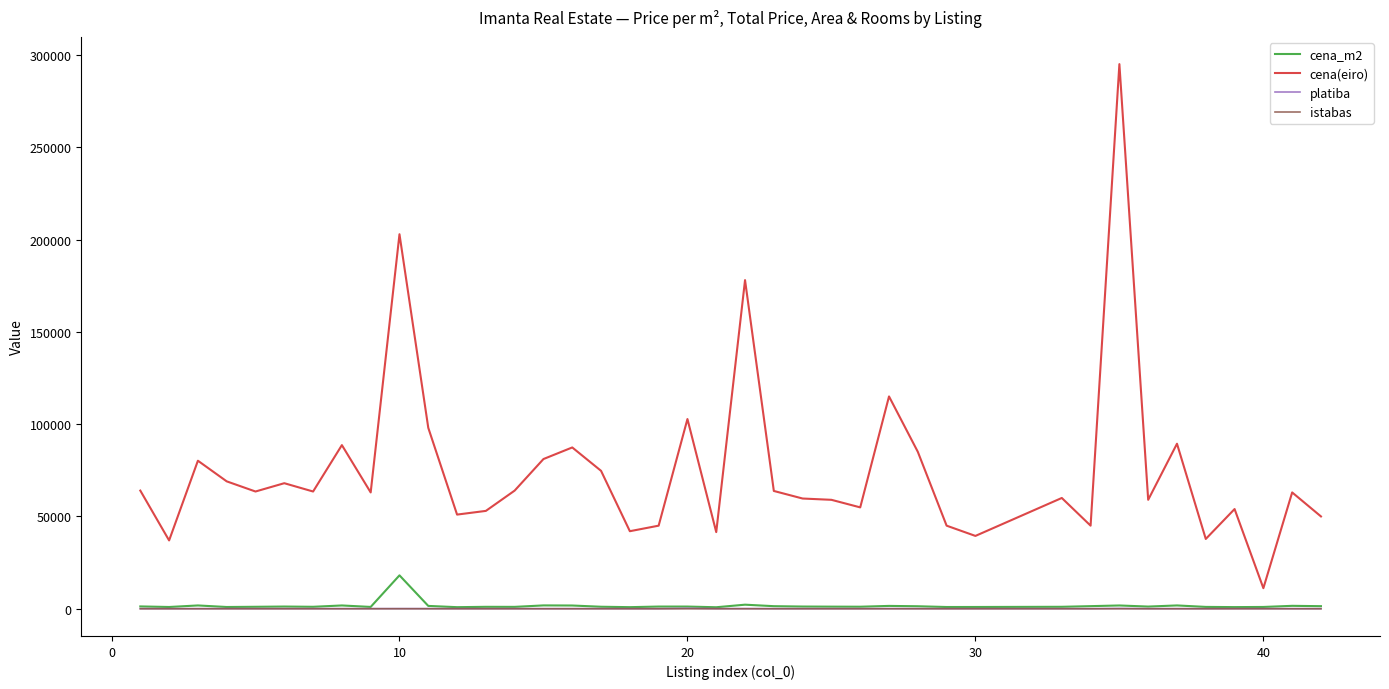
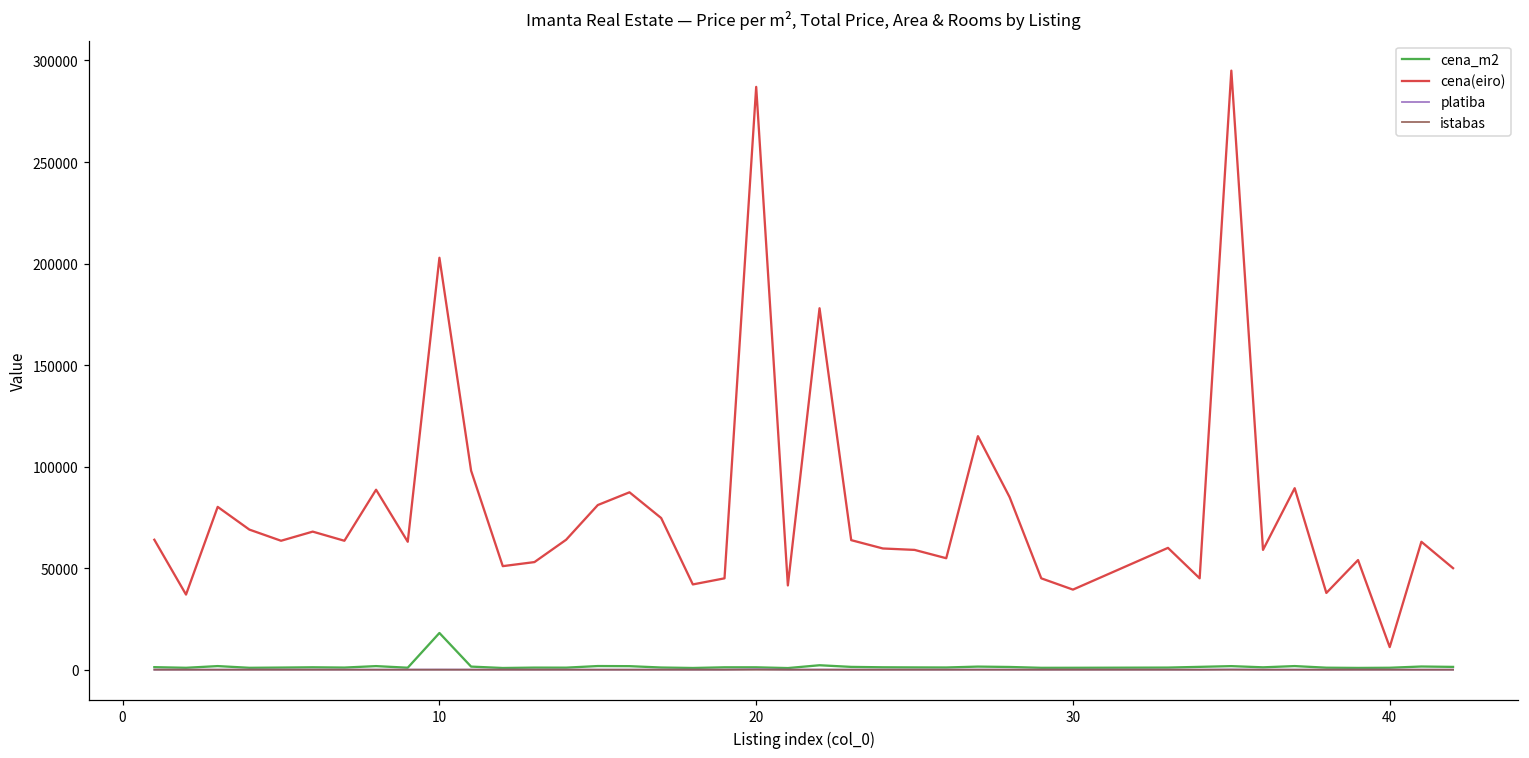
cena(eiro), 20: 103000 -> 287000
